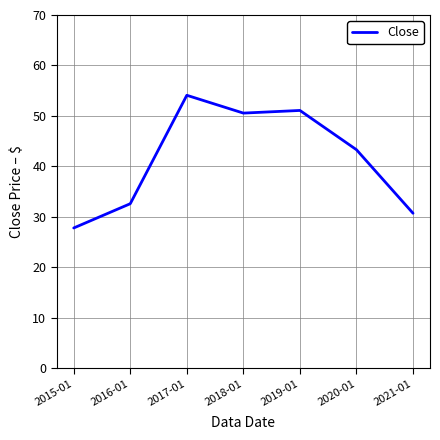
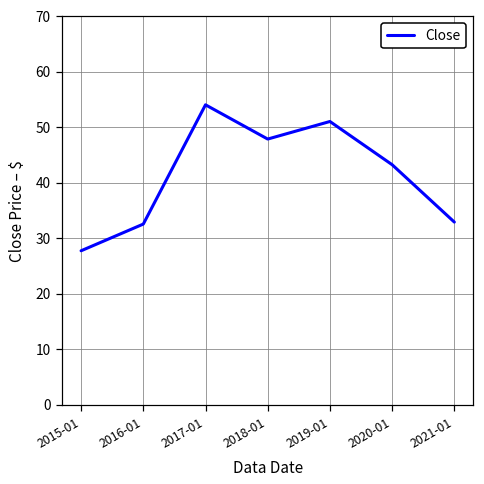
2018-01: 51 -> 48
2021-01: 31 -> 33
